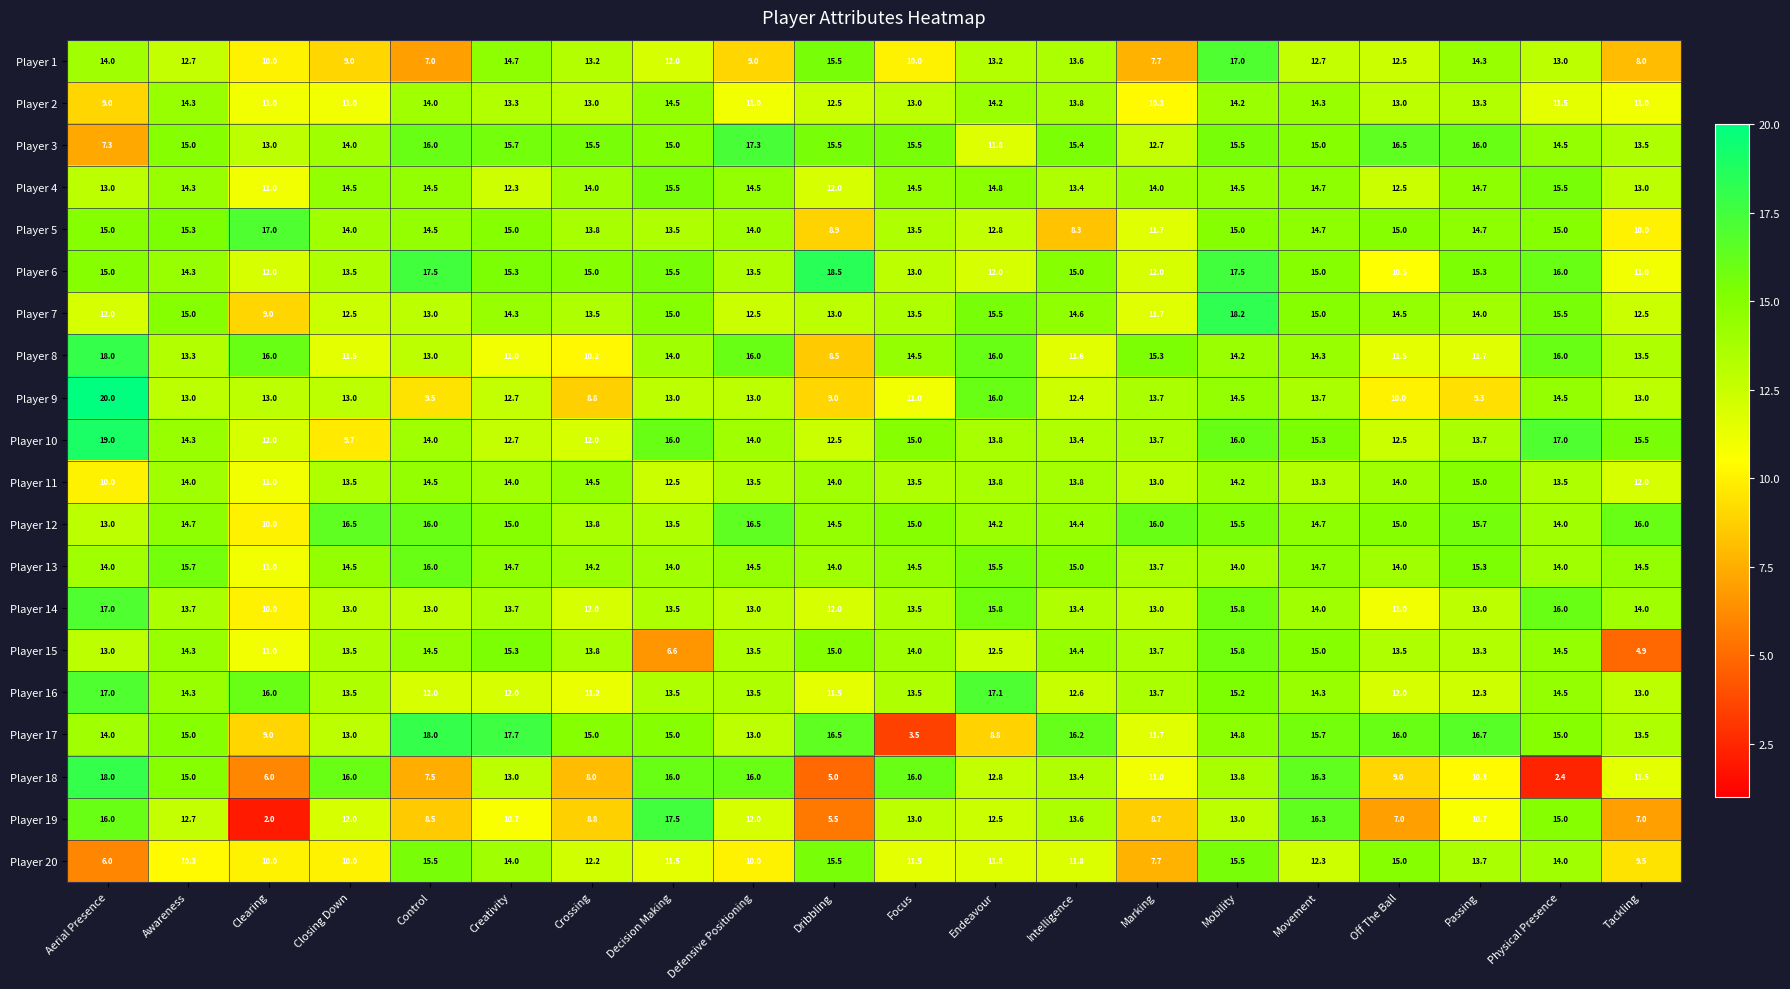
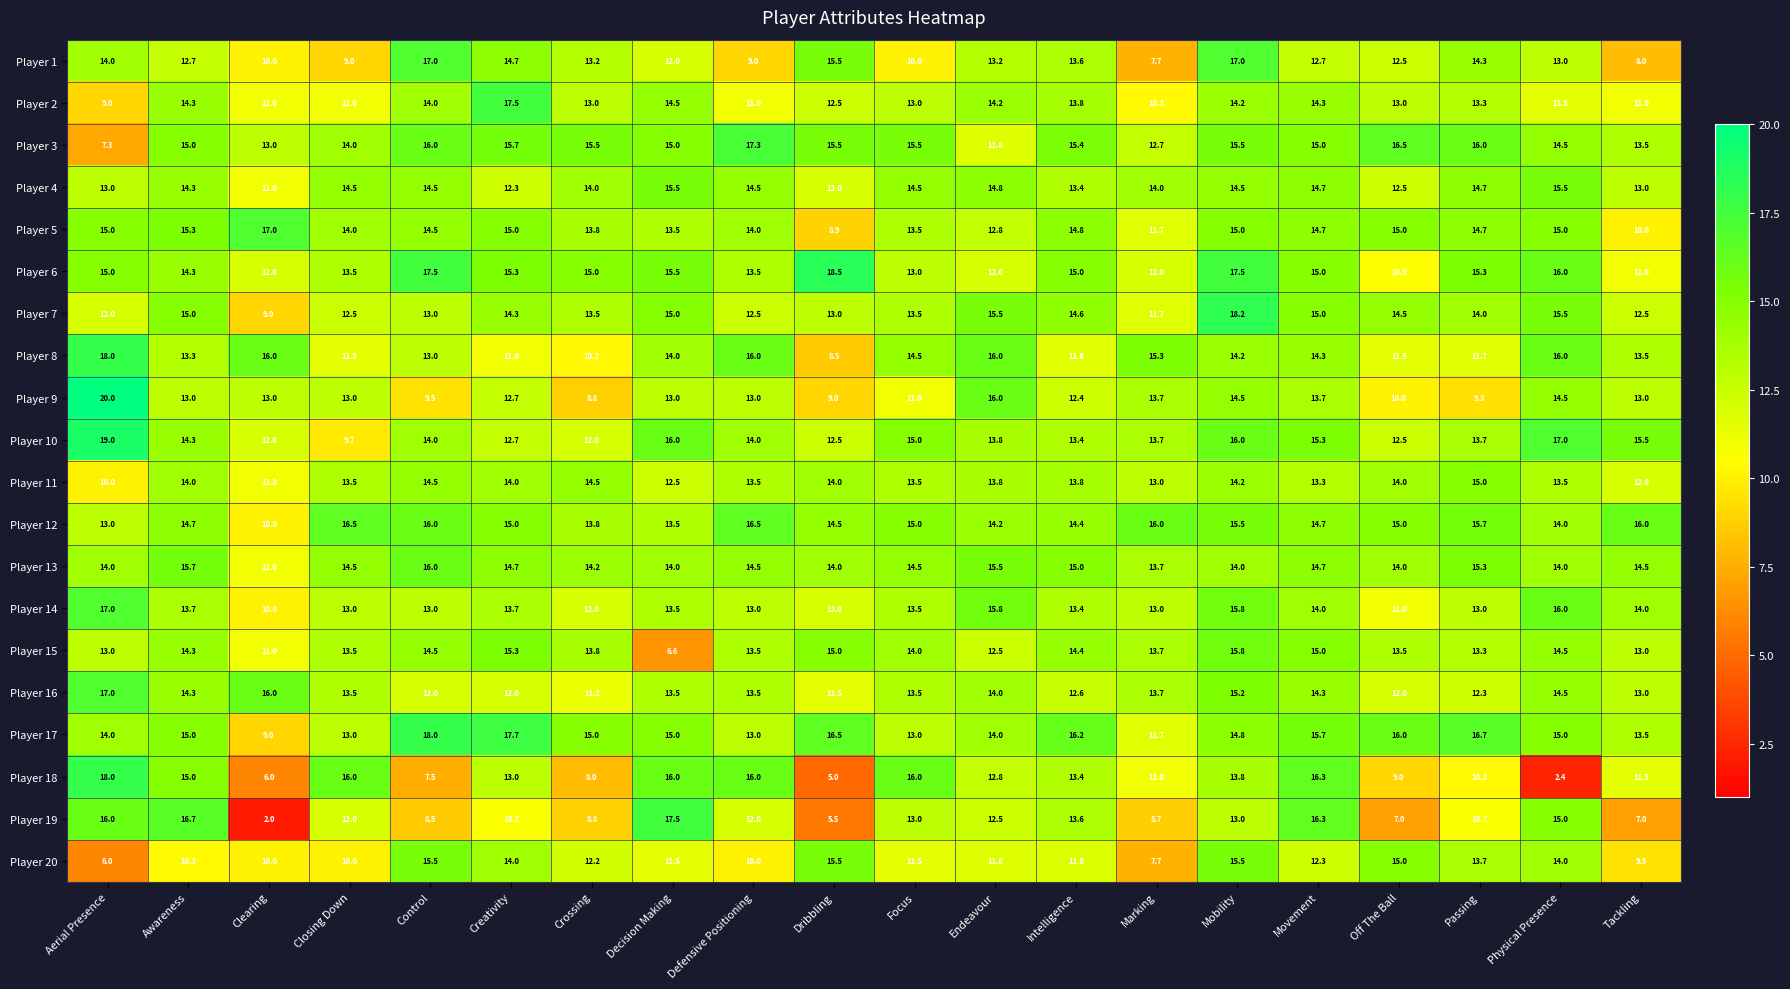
Player 1, Control: 7.0 -> 17.0
Player 2, Creativity: 13.3 -> 17.5
Player 5, Intelligence: 8.3 -> 14.8
Player 15, Tackling: 4.9 -> 13.0
Player 16, Endeavour: 17.1 -> 14.0
Player 17, Focus: 3.5 -> 13.0
Player 17, Endeavour: 8.8 -> 14.0
Player 19, Awareness: 12.7 -> 16.7
